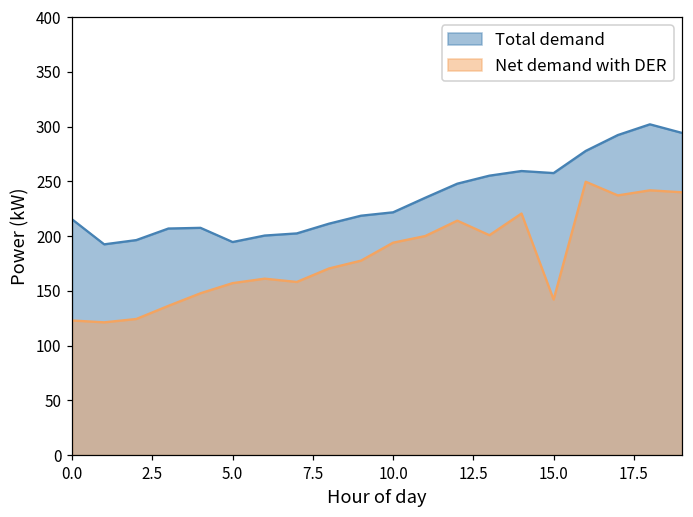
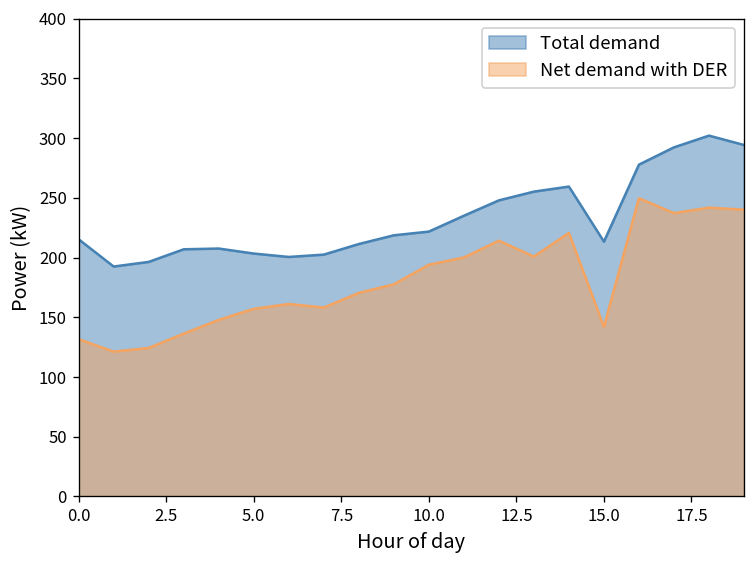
Net demand with DER, 0.0: 120 -> 130
Total demand, 5.0: 190 -> 200
Total demand, 15.0: 260 -> 210
